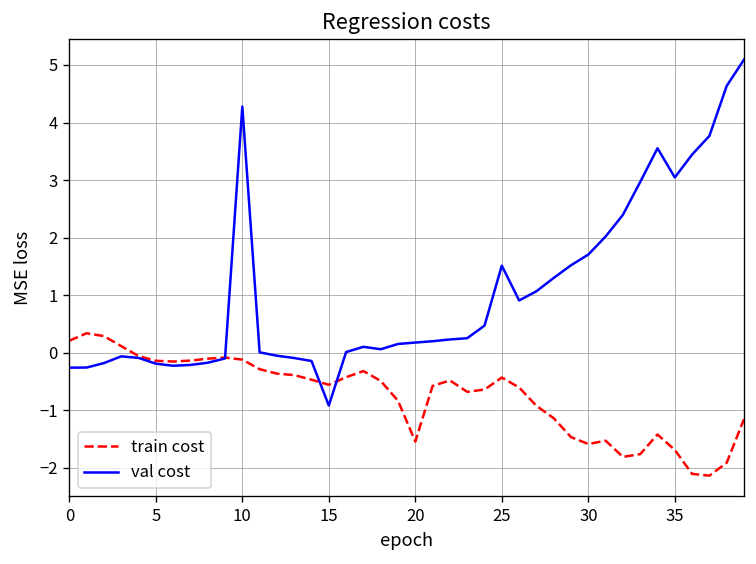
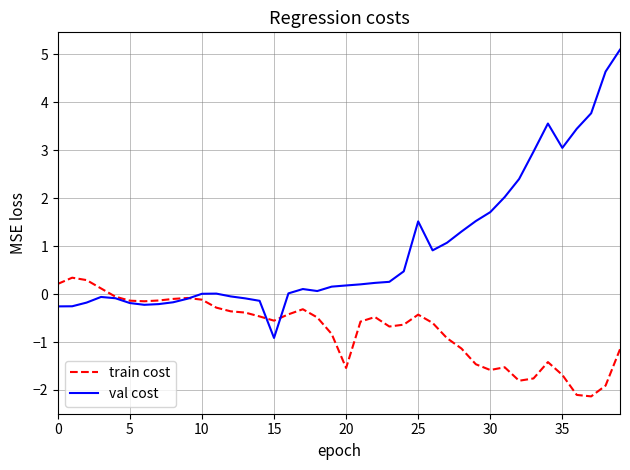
val cost, 10: 4.3 -> 0.0
